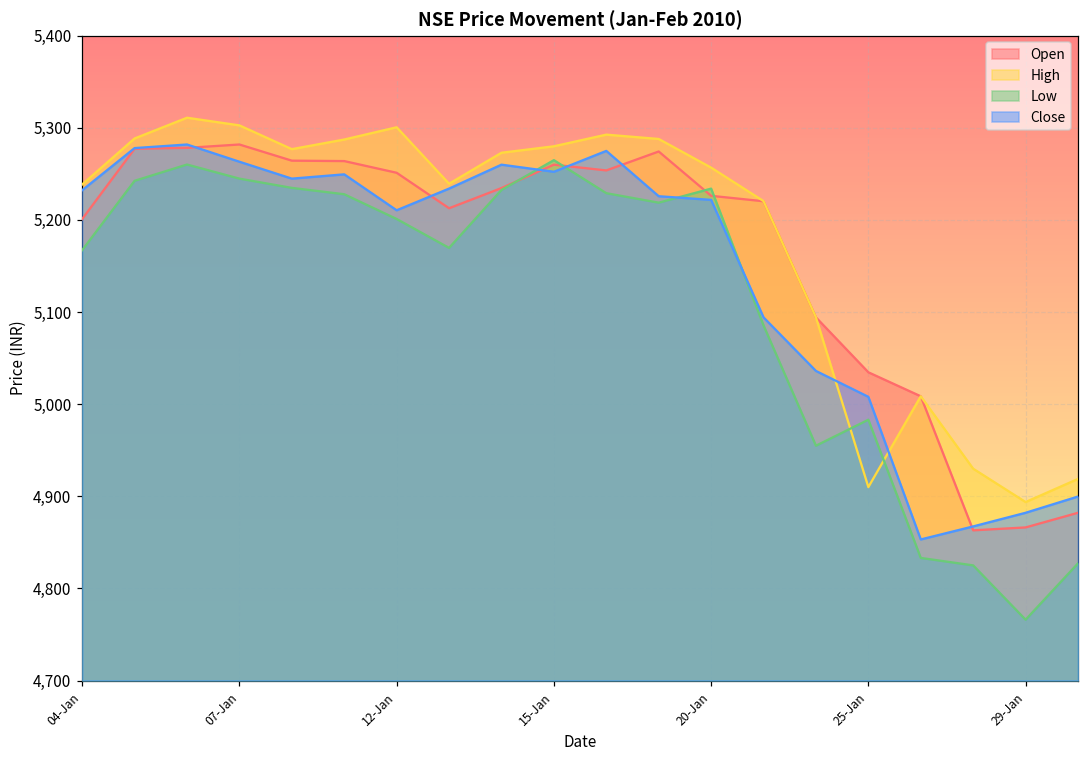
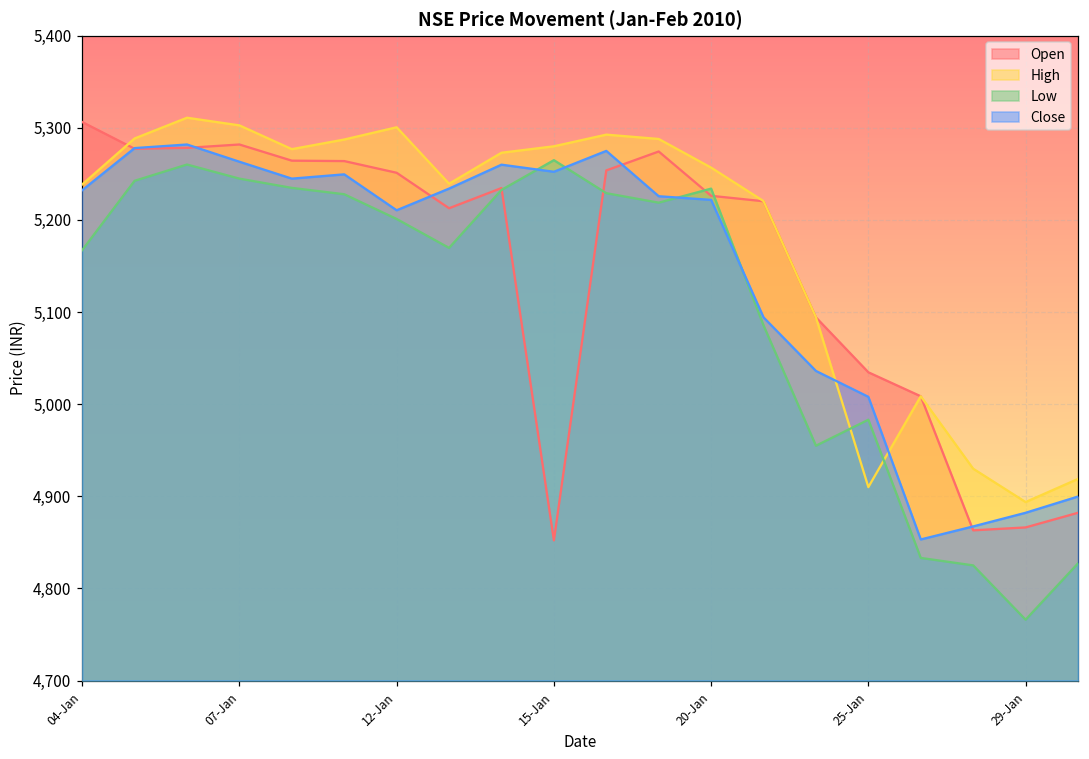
Open, 04-Jan: 5,200 -> 5,310
Open, 15-Jan: 5,260 -> 4,850
